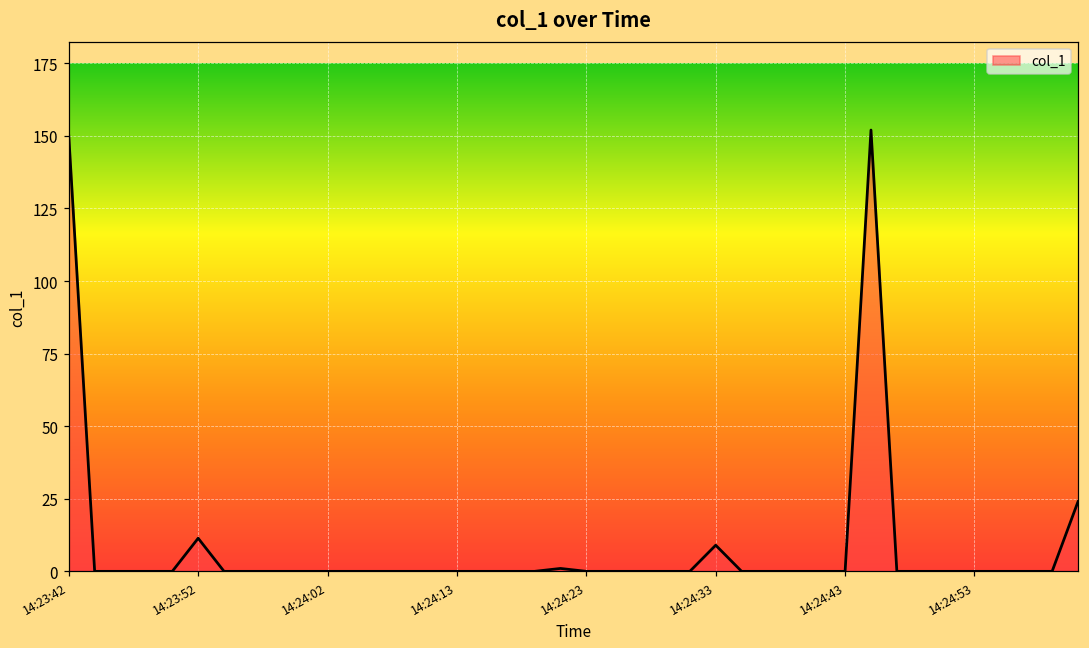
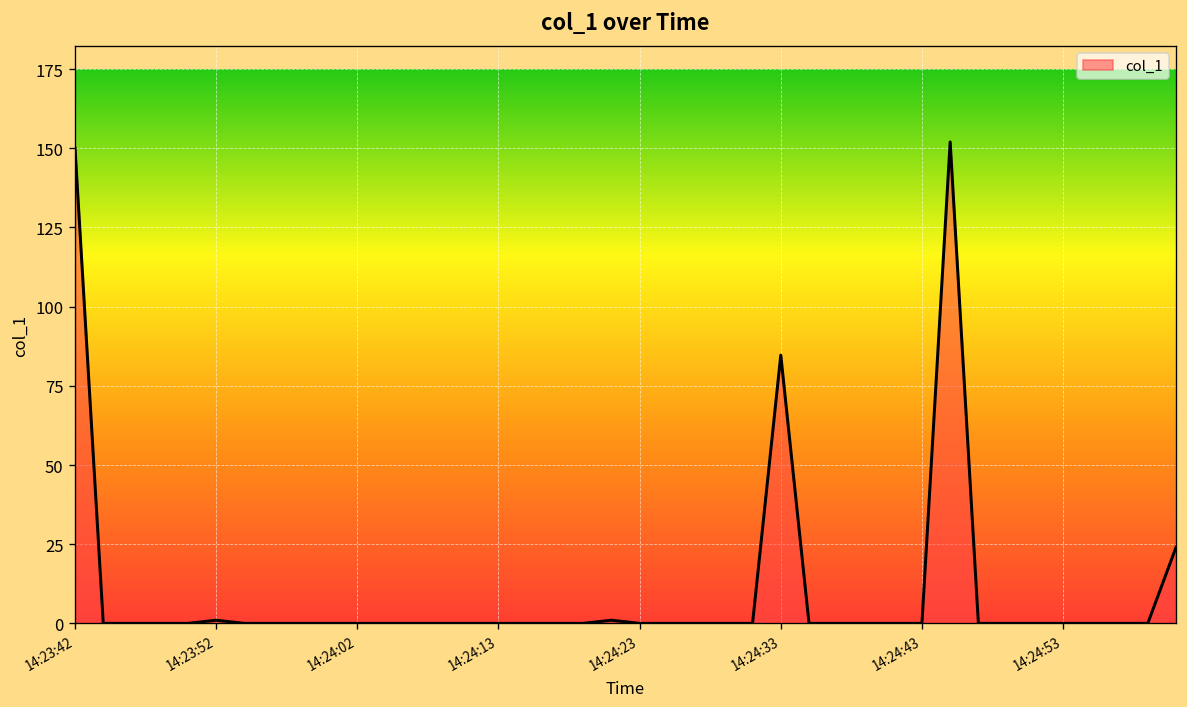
14:23:52: 11 -> 1
14:24:33: 9 -> 85
